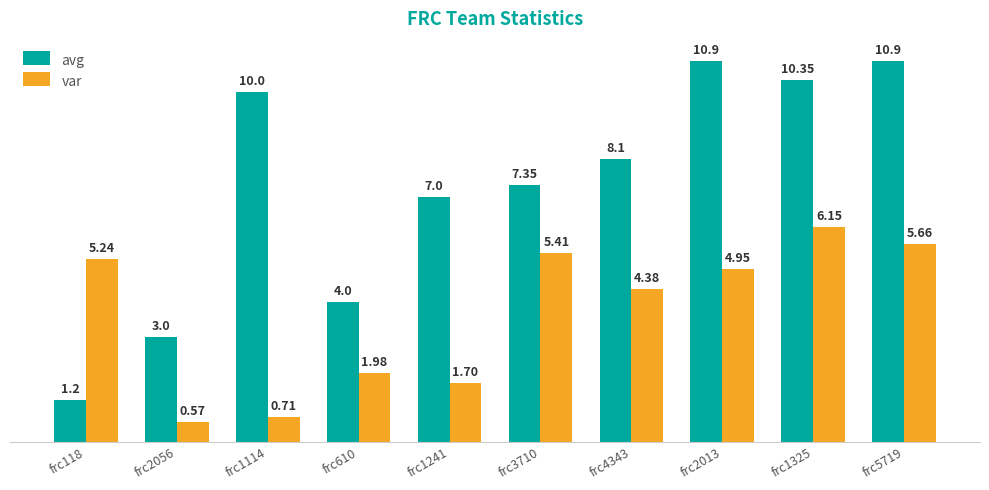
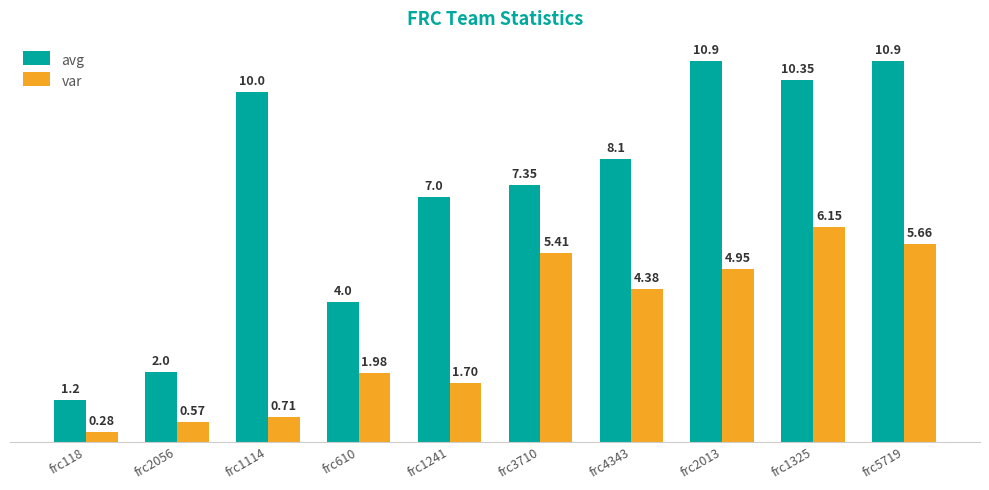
var, frc118: 5.24 -> 0.28
avg, frc2056: 3.0 -> 2.0
